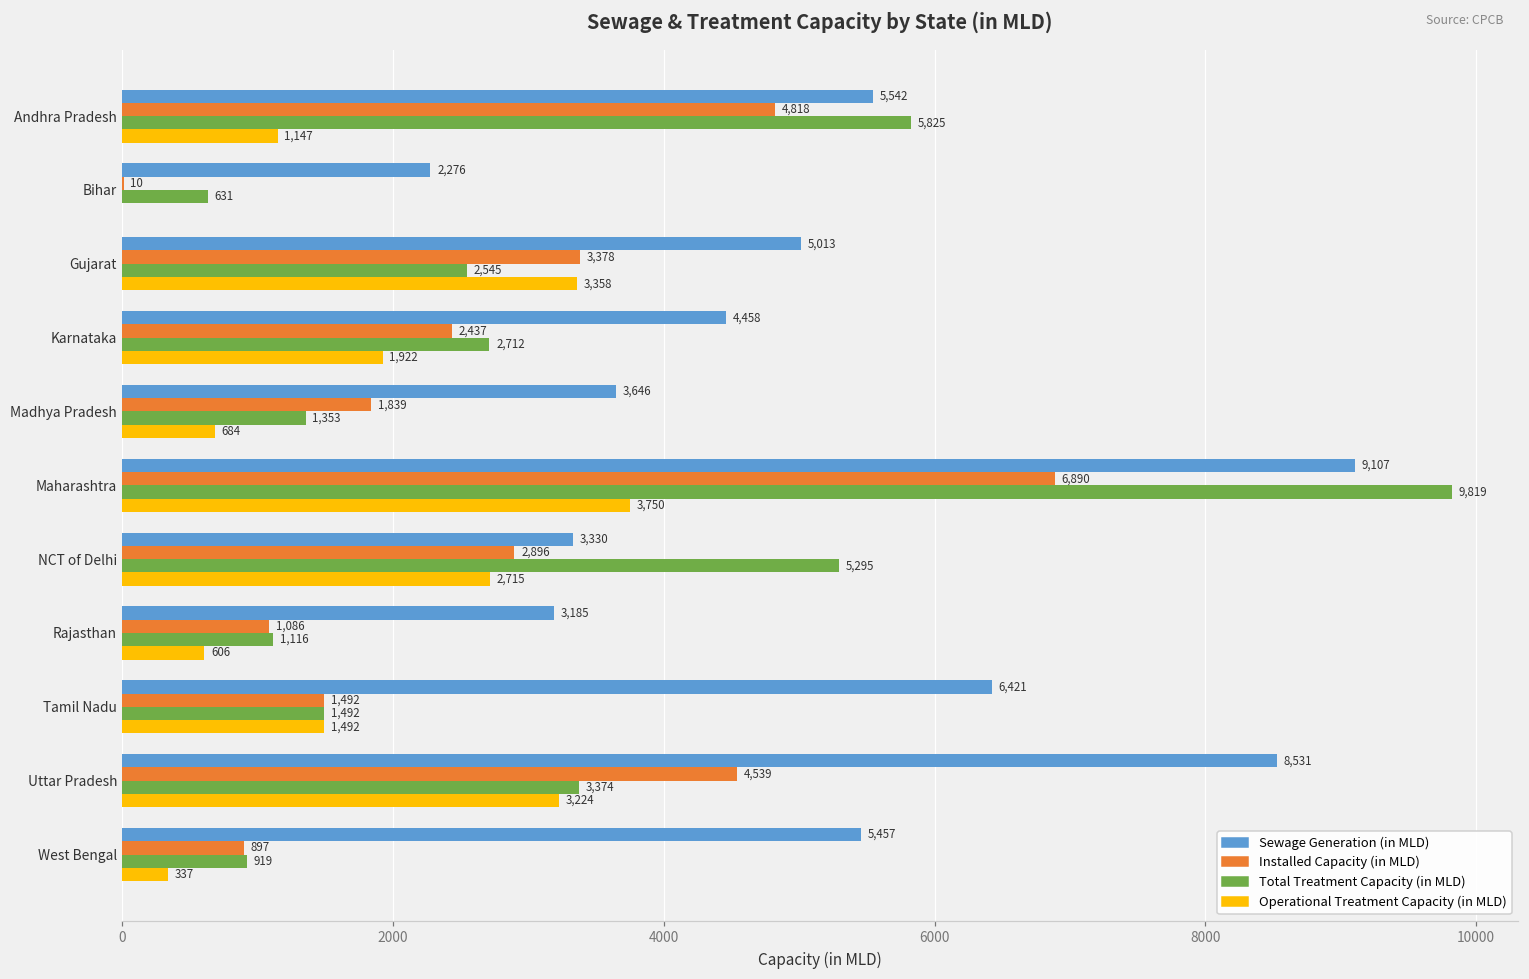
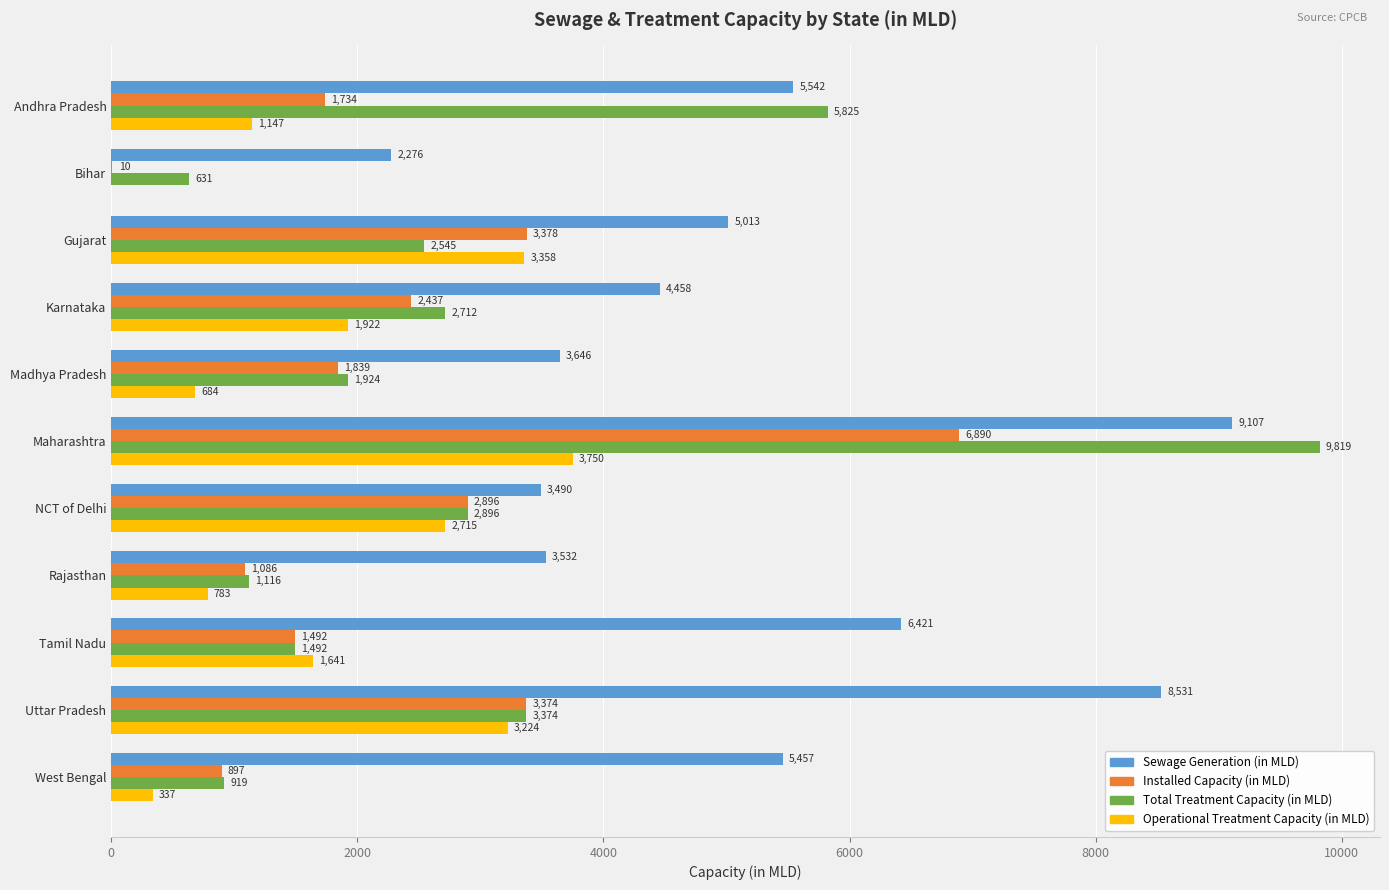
Installed Capacity (in MLD), Andhra Pradesh: 4,818 -> 1,734
Total Treatment Capacity (in MLD), Madhya Pradesh: 1,353 -> 1,924
Sewage Generation (in MLD), NCT of Delhi: 3,330 -> 3,490
Total Treatment Capacity (in MLD), NCT of Delhi: 5,295 -> 2,896
Sewage Generation (in MLD), Rajasthan: 3,185 -> 3,532
Operational Treatment Capacity (in MLD), Rajasthan: 606 -> 783
Operational Treatment Capacity (in MLD), Tamil Nadu: 1,492 -> 1,641
Installed Capacity (in MLD), Uttar Pradesh: 4,539 -> 3,374
